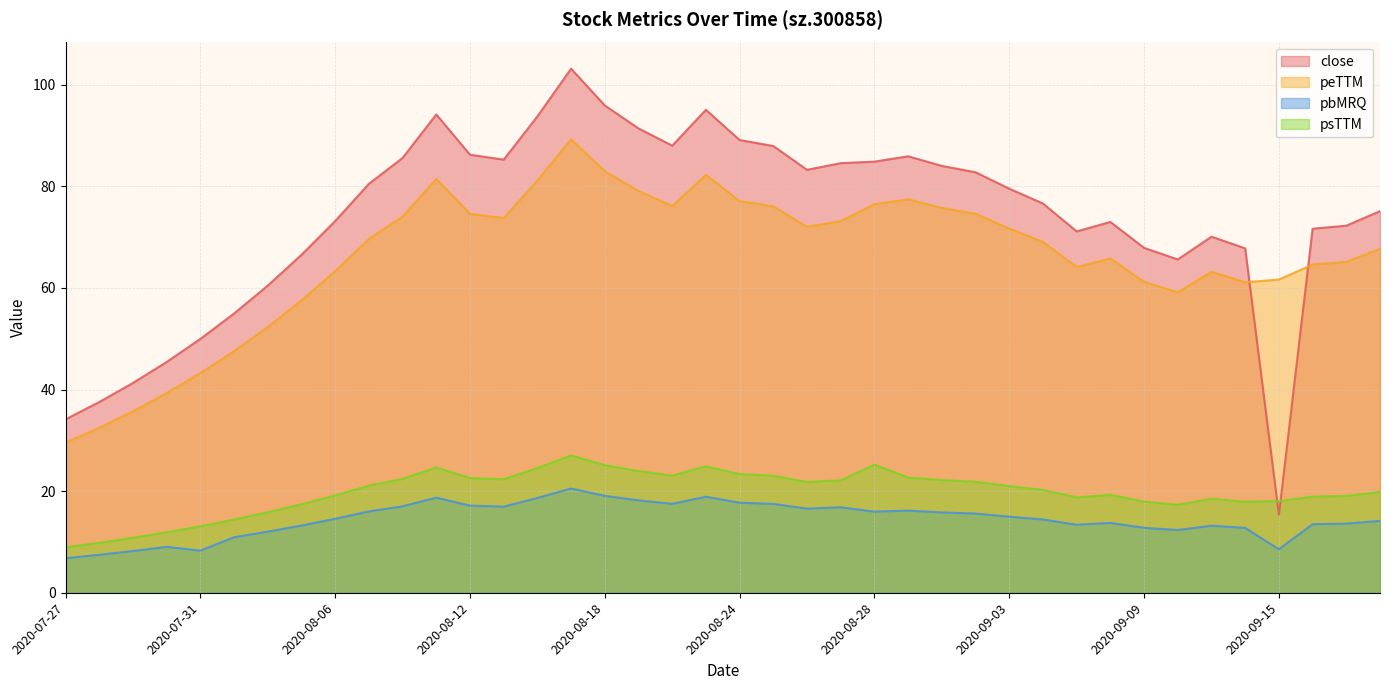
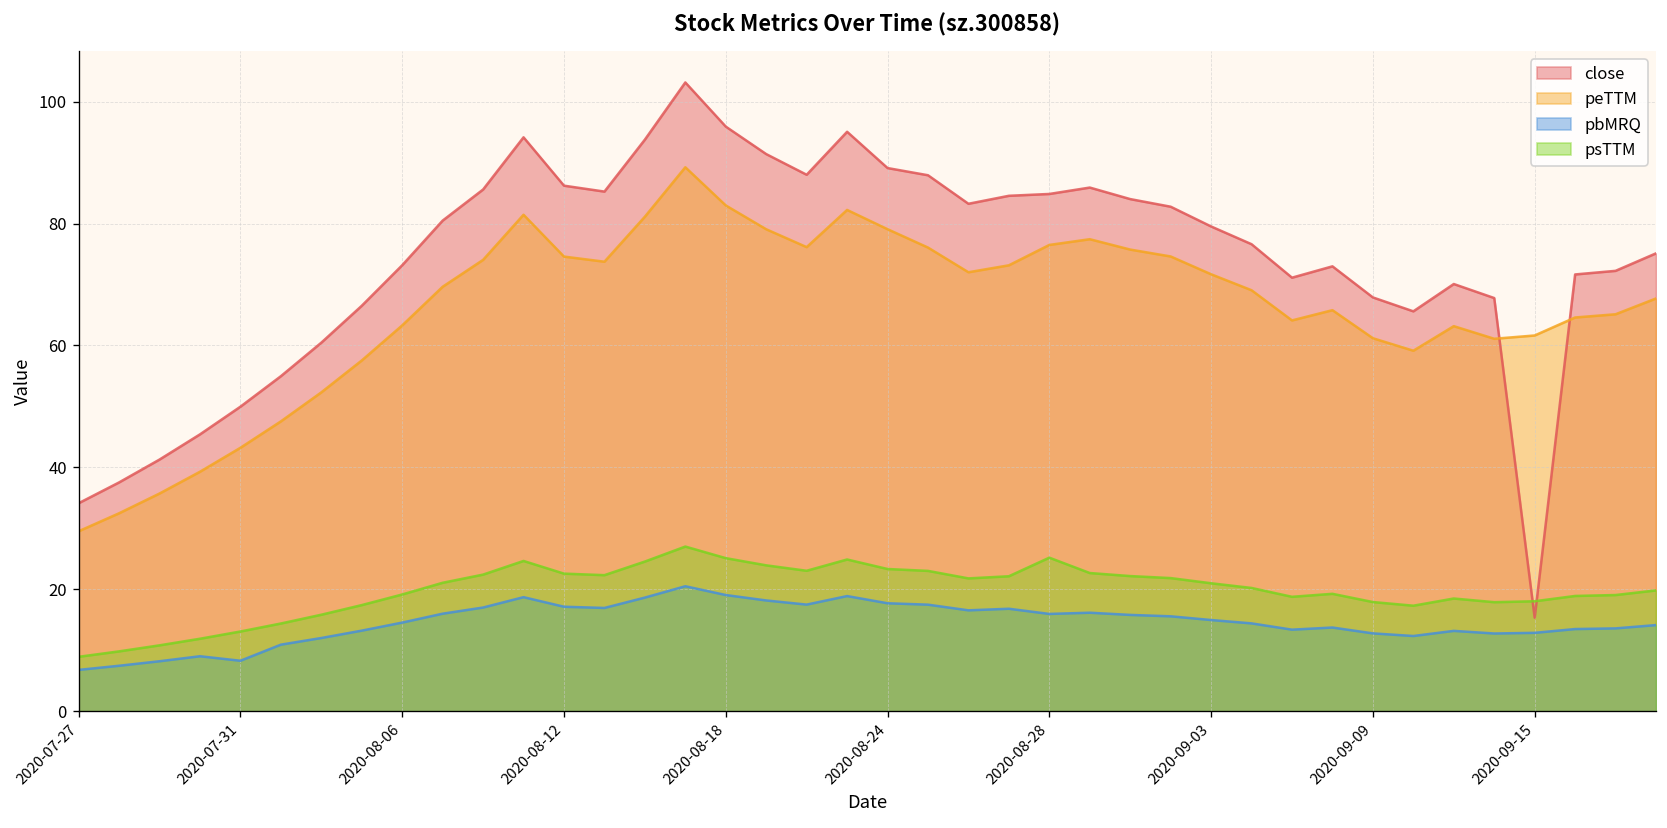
peTTM, 2020-08-24: 77 -> 79
pbMRQ, 2020-09-15: 9 -> 13
